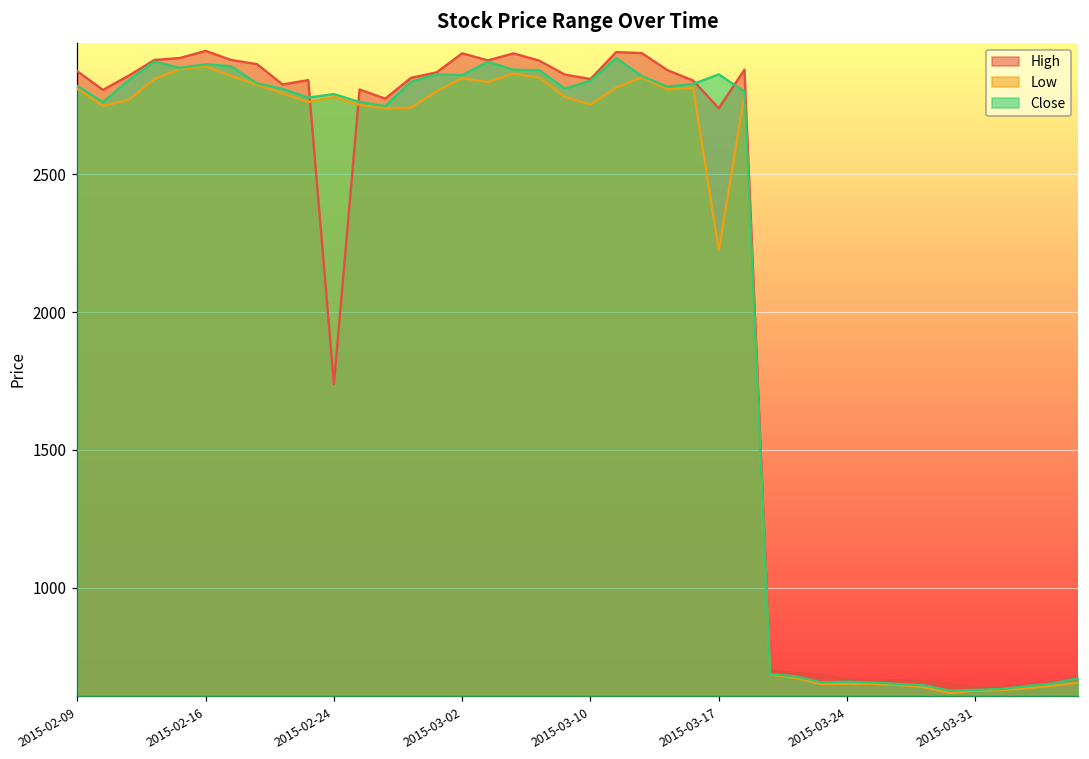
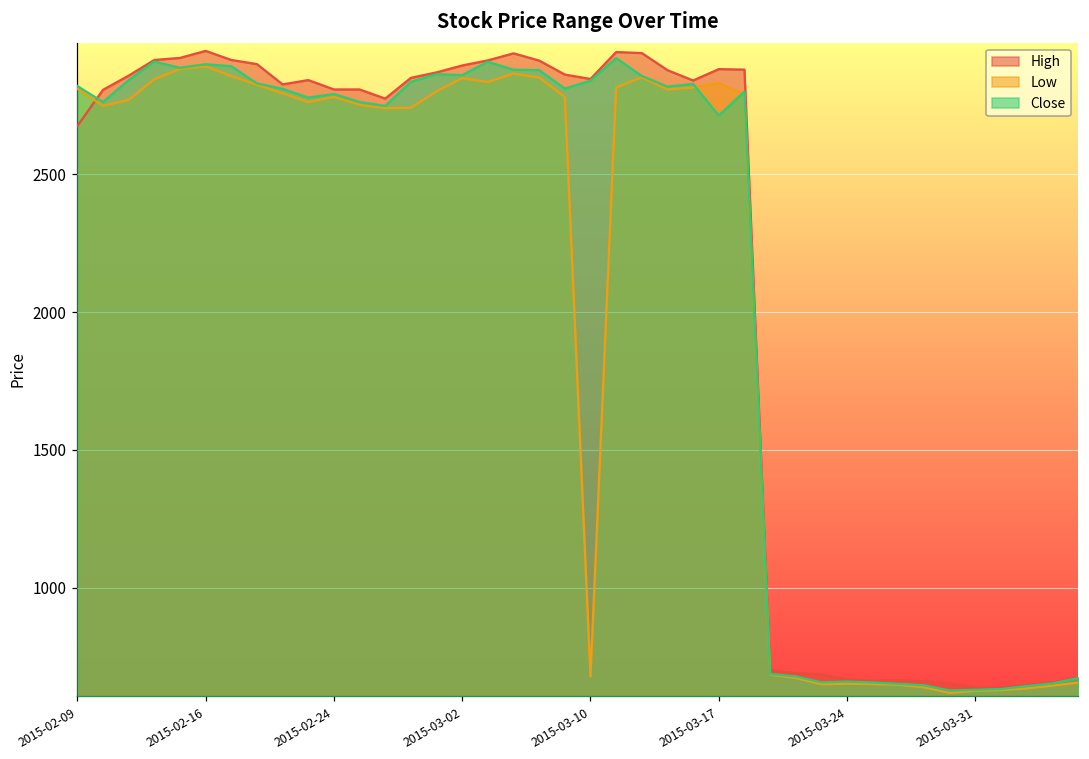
High, 2015-02-09: 2870 -> 2680
High, 2015-02-24: 1740 -> 2810
High, 2015-03-02: 2940 -> 2900
Low, 2015-03-10: 2750 -> 680
High, 2015-03-17: 2740 -> 2880
Low, 2015-03-17: 2220 -> 2830
Close, 2015-03-17: 2860 -> 2710
